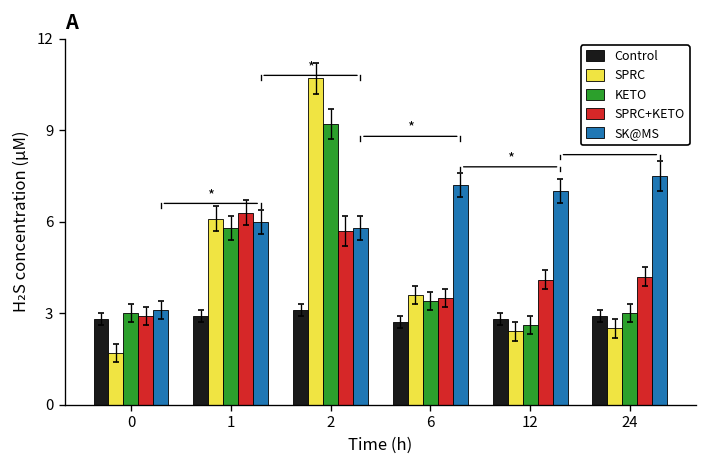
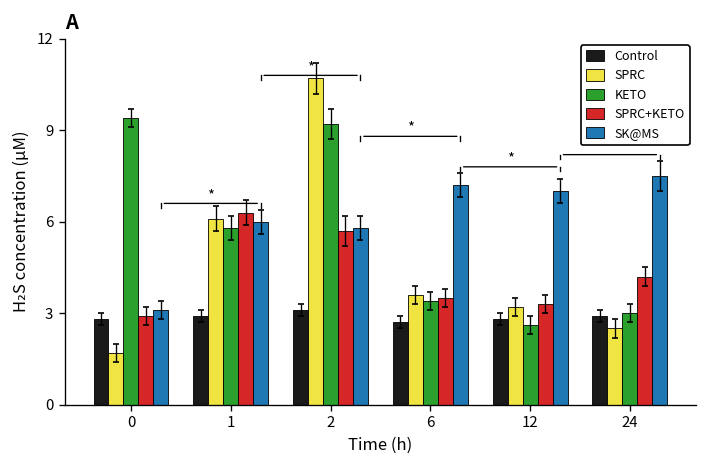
KETO, 0: 3.0 -> 9.4
SPRC, 12: 2.4 -> 3.2
SPRC+KETO, 12: 4.1 -> 3.3
